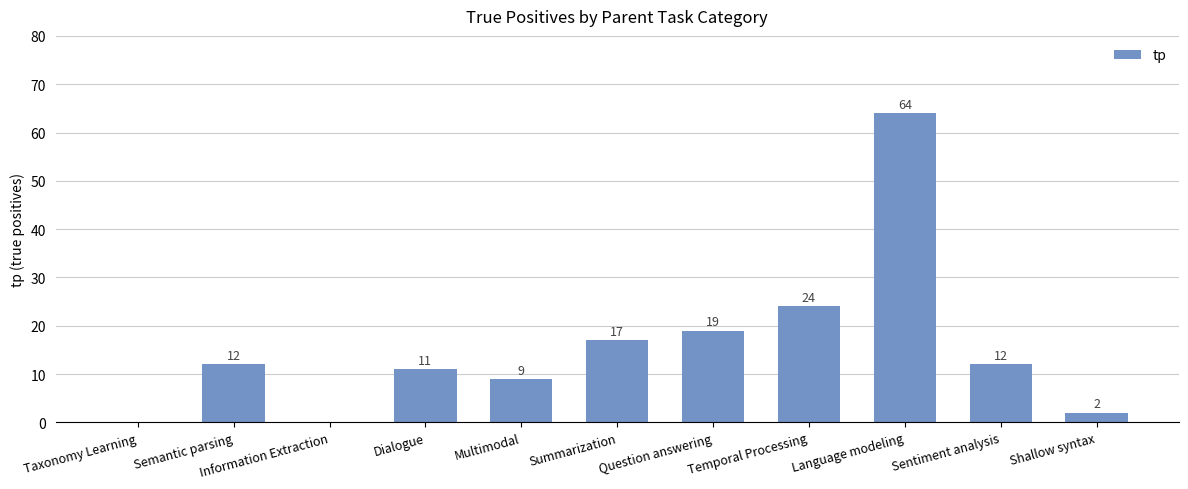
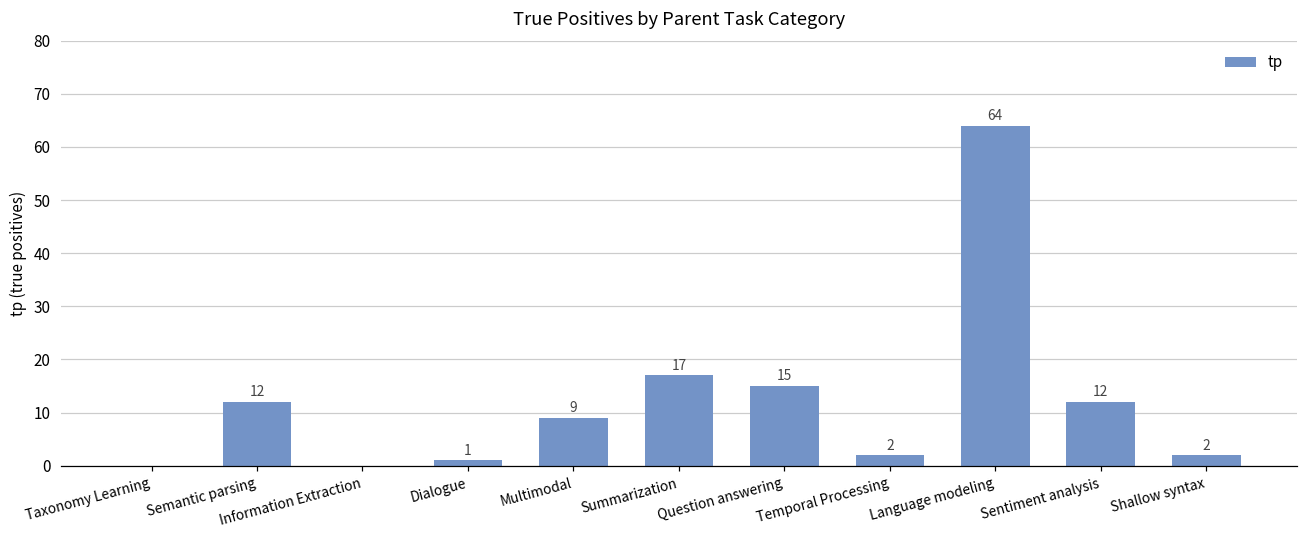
Dialogue: 11 -> 1
Question answering: 19 -> 15
Temporal Processing: 24 -> 2
